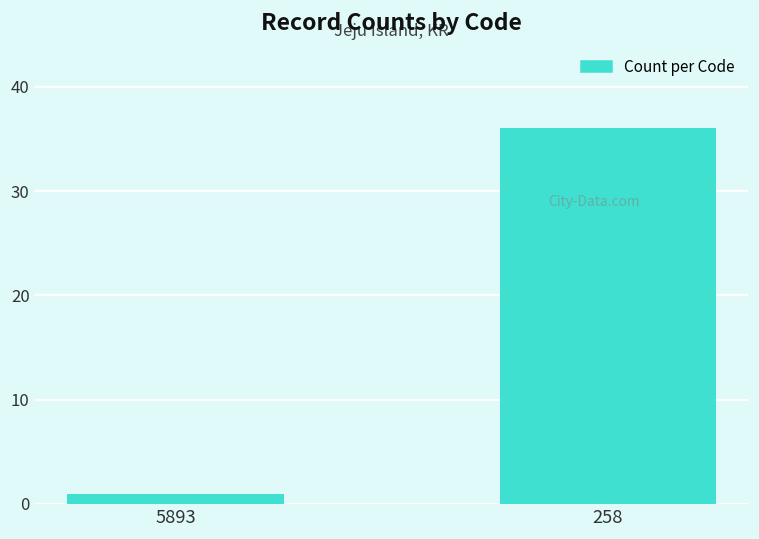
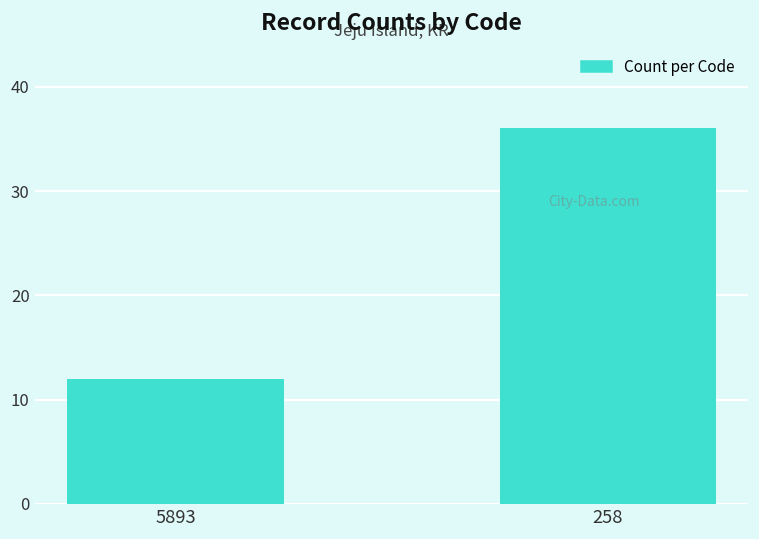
5893: 1 -> 12
